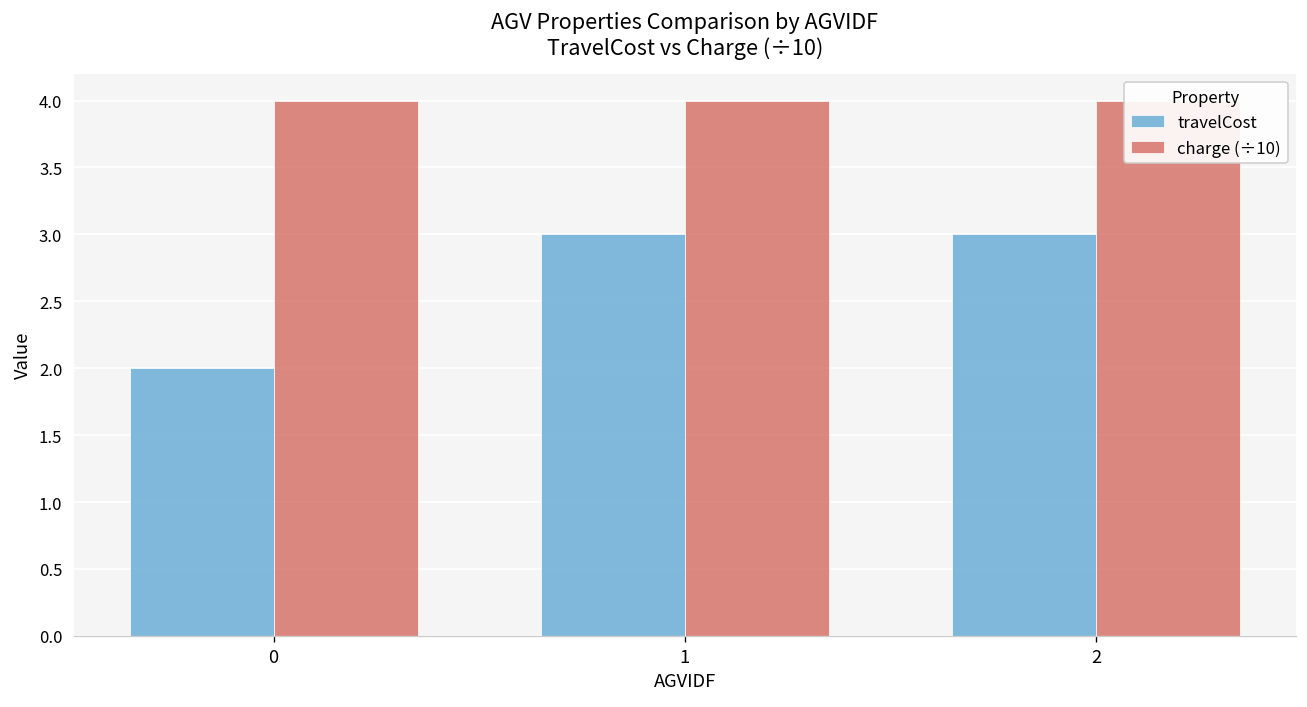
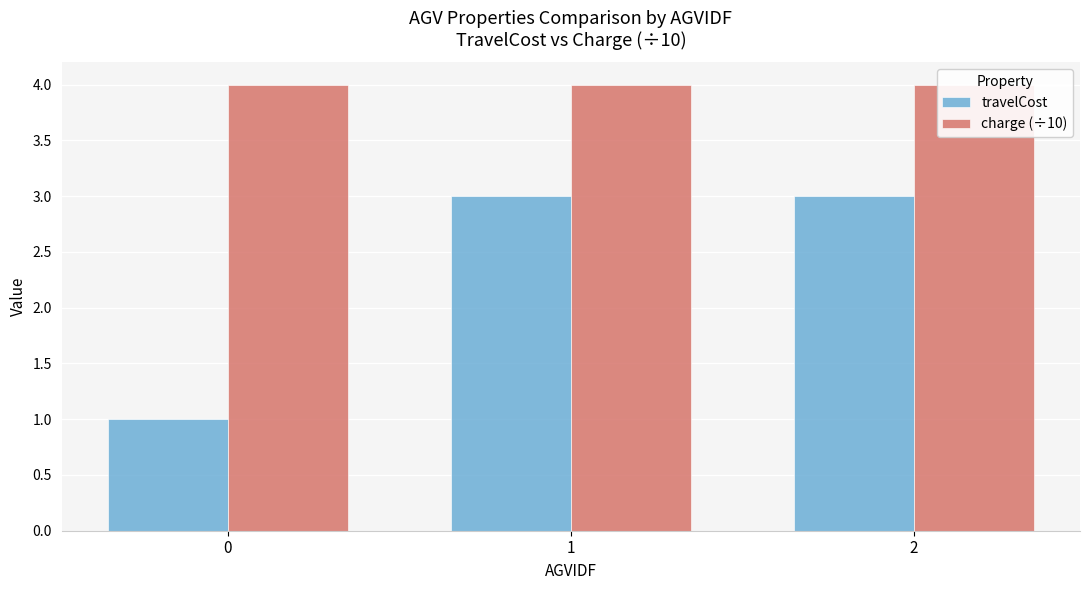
travelCost, 0: 2 -> 1
